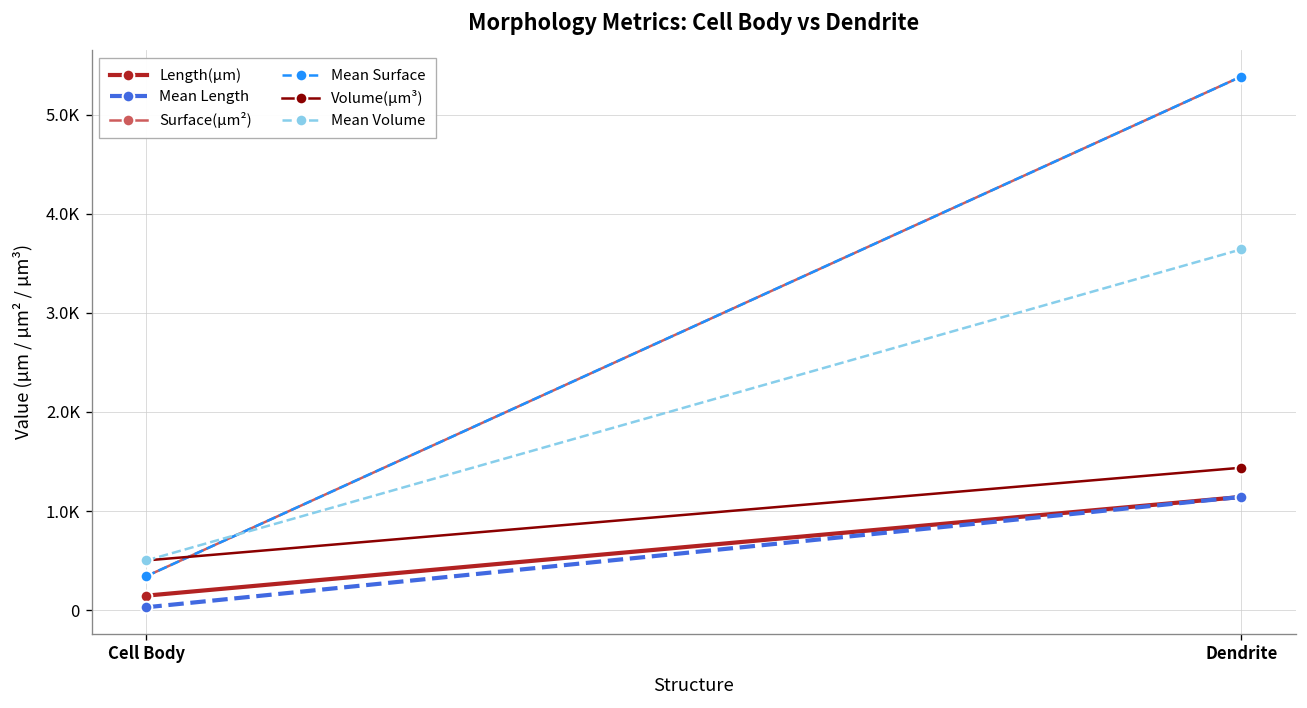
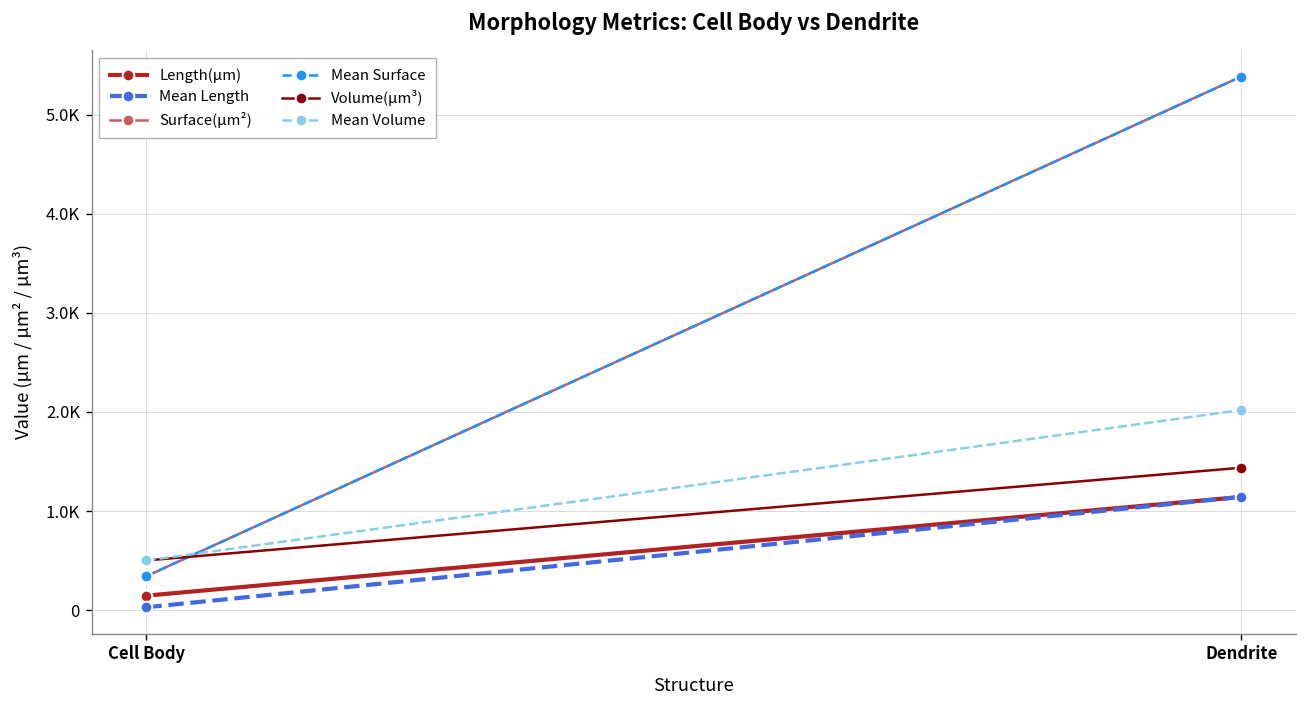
Mean Volume, Dendrite: 3600 -> 2000
